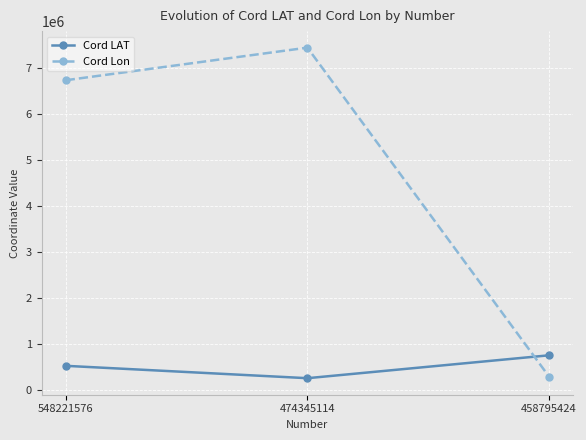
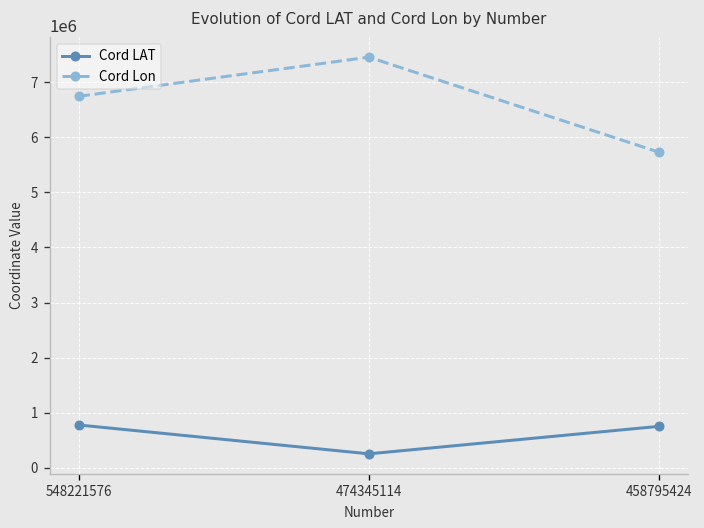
Cord LAT, 548221576: 500000 -> 800000
Cord Lon, 458795424: 300000 -> 5700000
